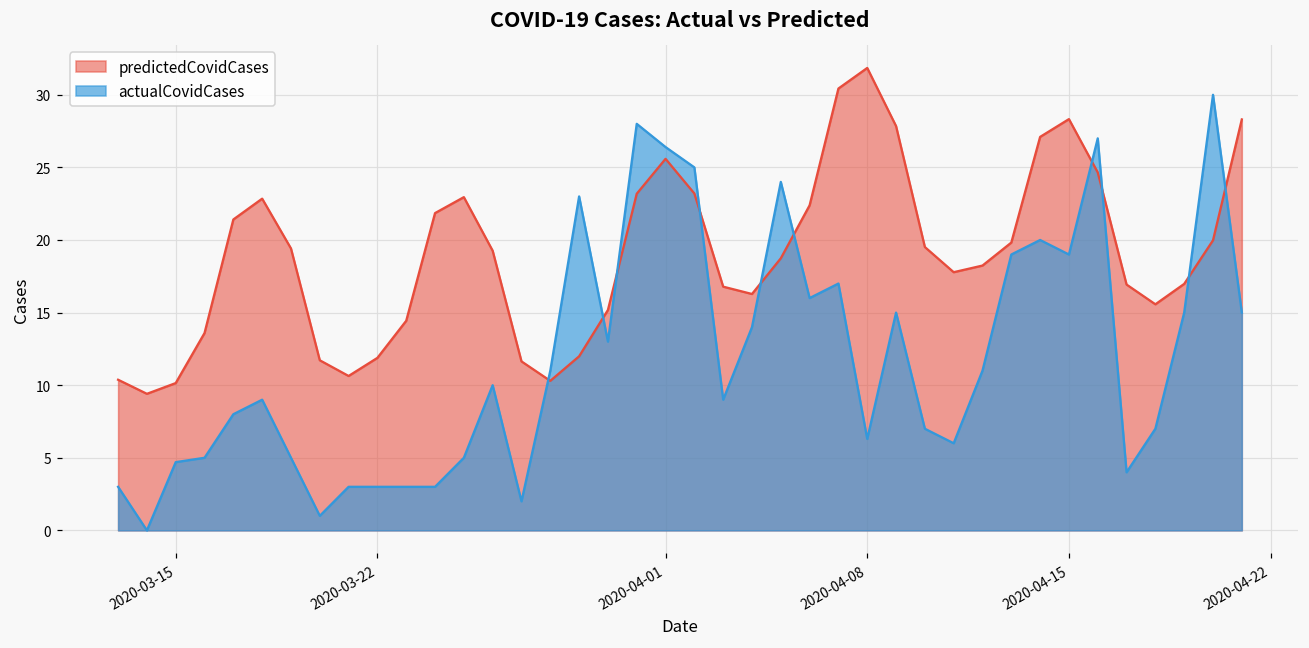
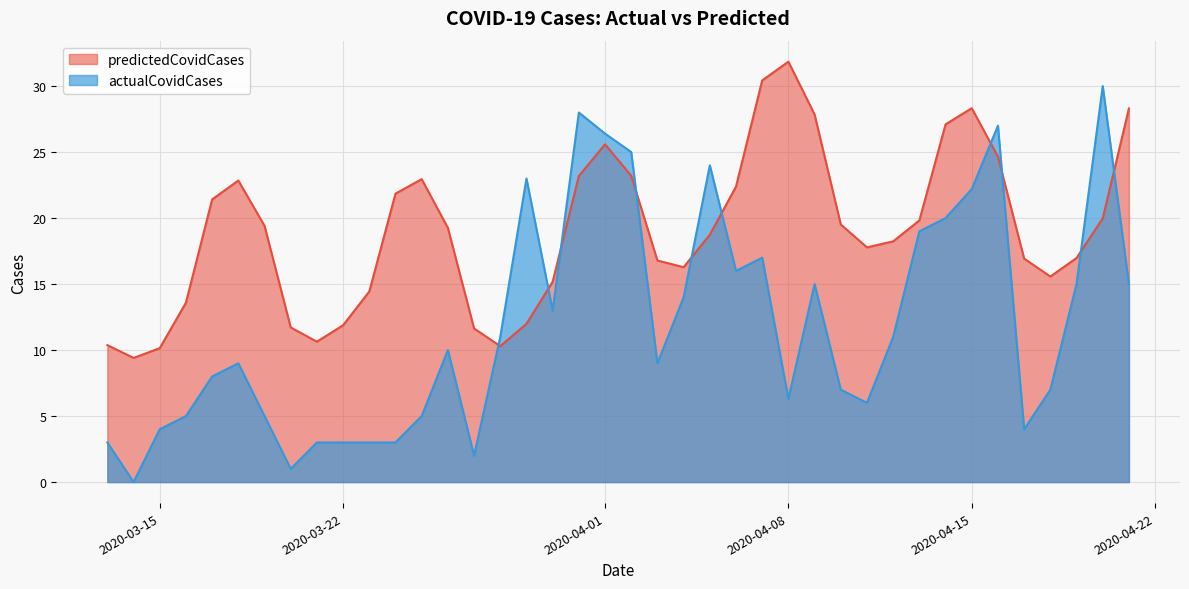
actualCovidCases, 2020-03-15: 4.7 -> 4.0
actualCovidCases, 2020-04-15: 19.0 -> 22.2
